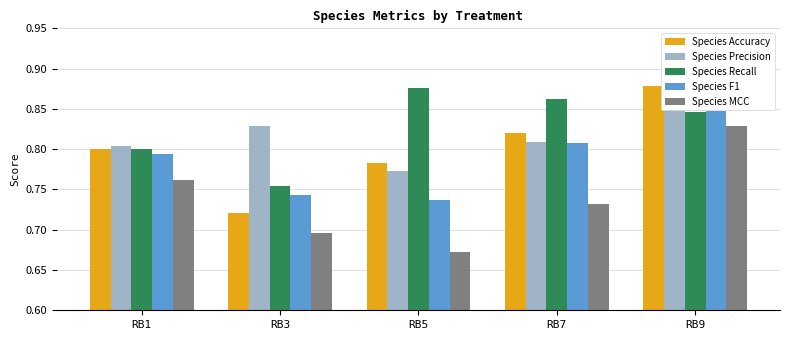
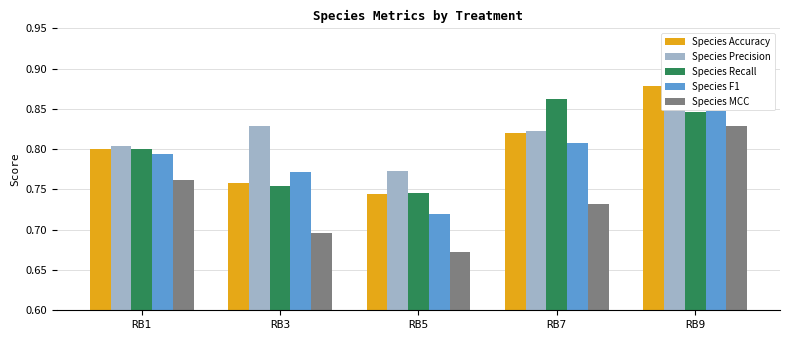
Species Accuracy, RB3: 0.72 -> 0.76
Species F1, RB3: 0.74 -> 0.77
Species Accuracy, RB5: 0.78 -> 0.74
Species Recall, RB5: 0.88 -> 0.75
Species F1, RB5: 0.74 -> 0.72
Species Precision, RB7: 0.81 -> 0.82
